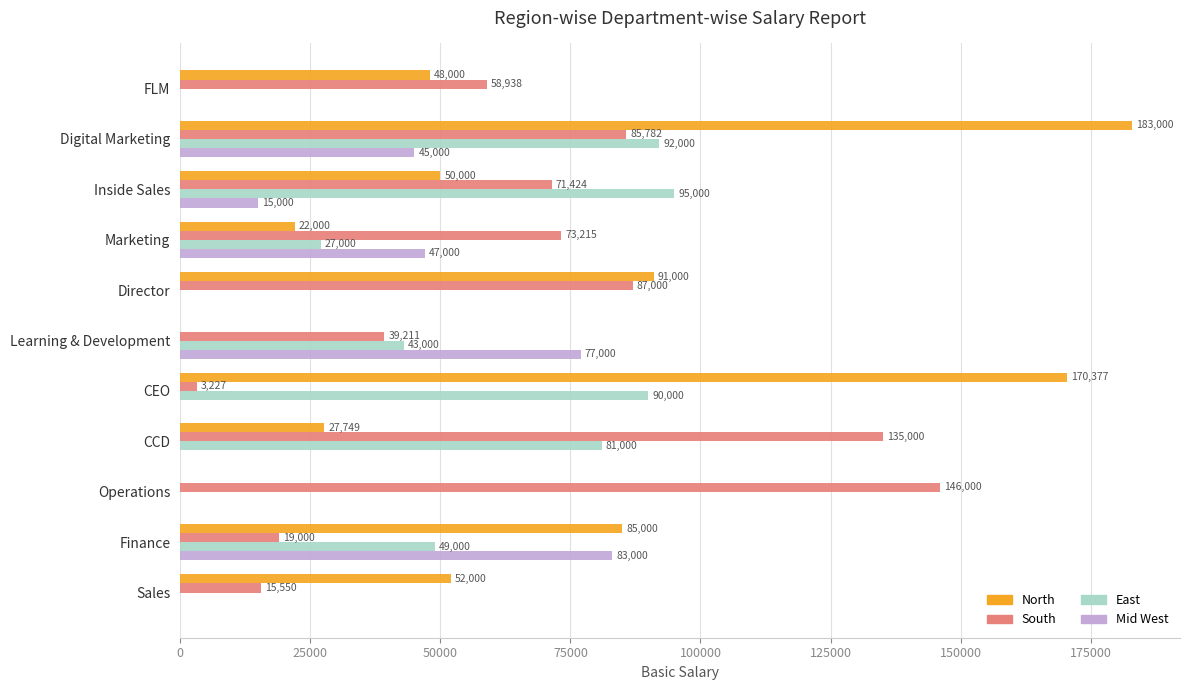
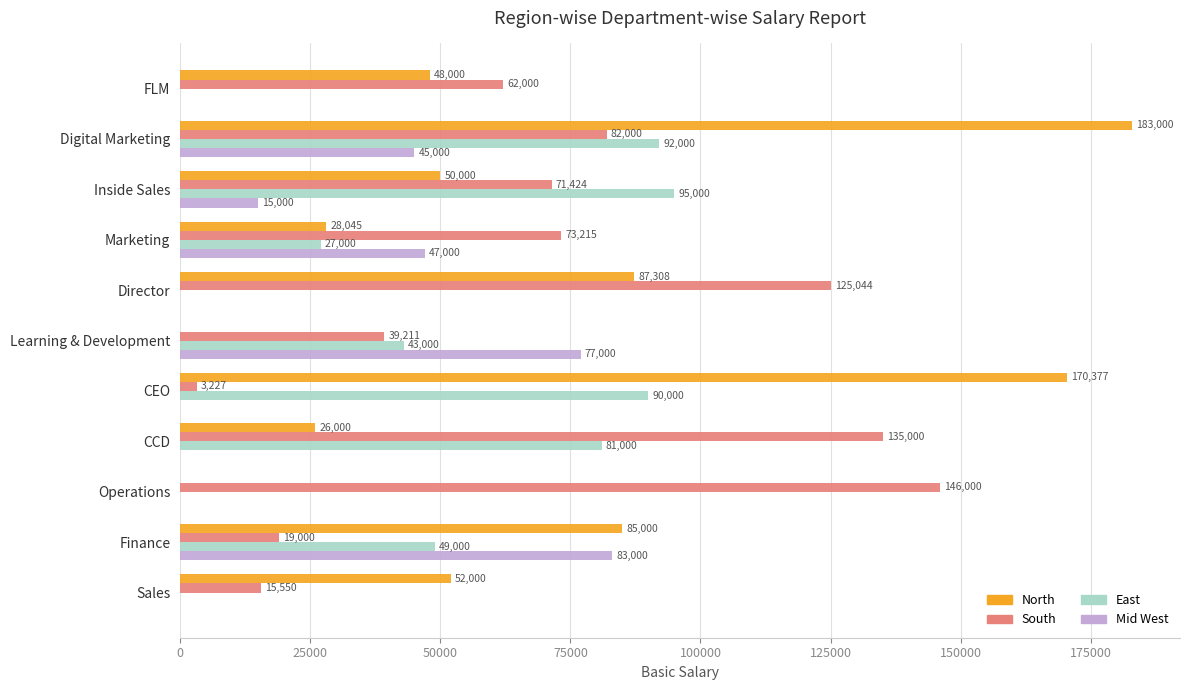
South, FLM: 58,938 -> 62,000
South, Digital Marketing: 85,782 -> 82,000
North, Marketing: 22,000 -> 28,045
North, Director: 91,000 -> 87,308
South, Director: 87,000 -> 125,044
North, CCD: 27,749 -> 26,000
